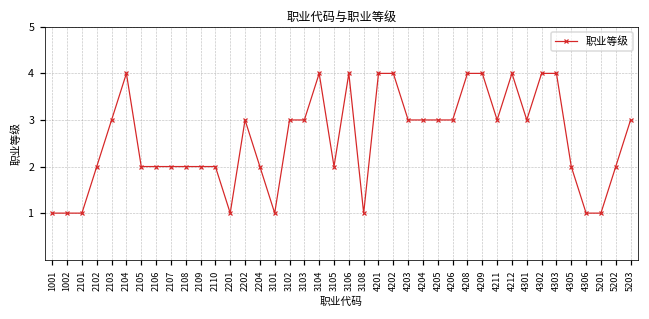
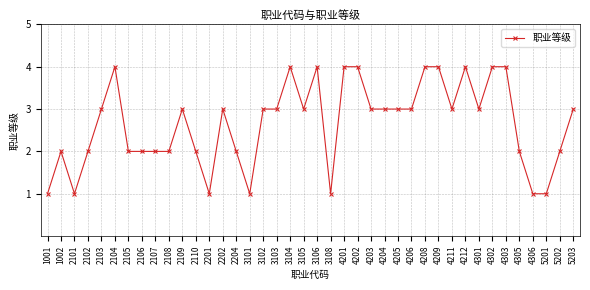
1002: 1 -> 2
2109: 2 -> 3
3105: 2 -> 3
